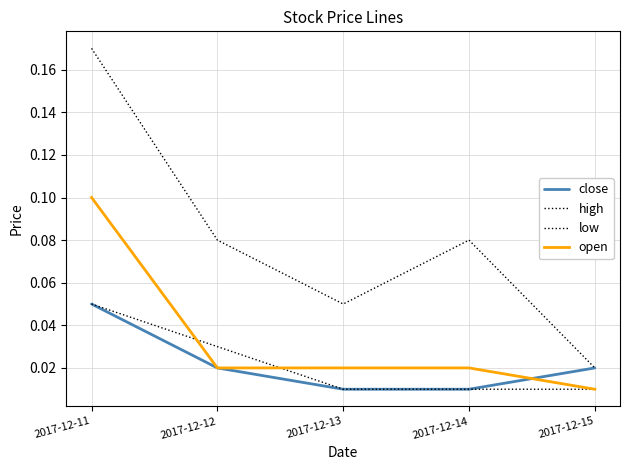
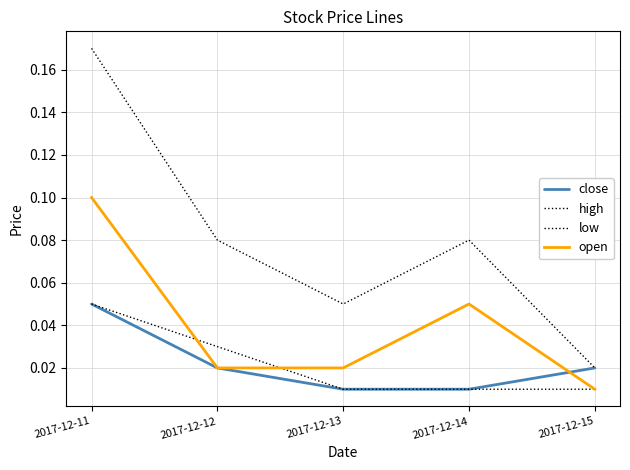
open, 2017-12-14: 0.02 -> 0.05
